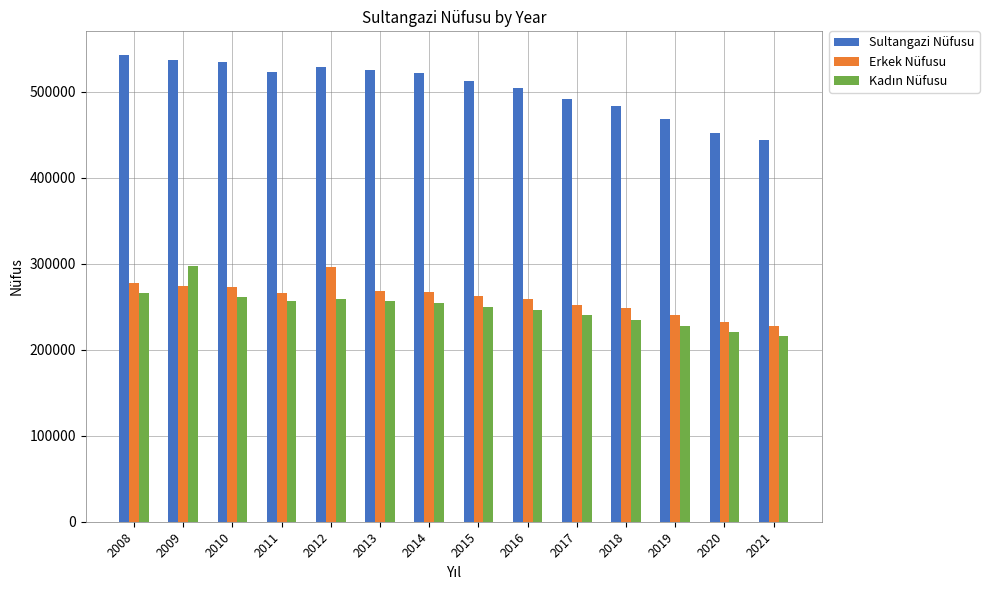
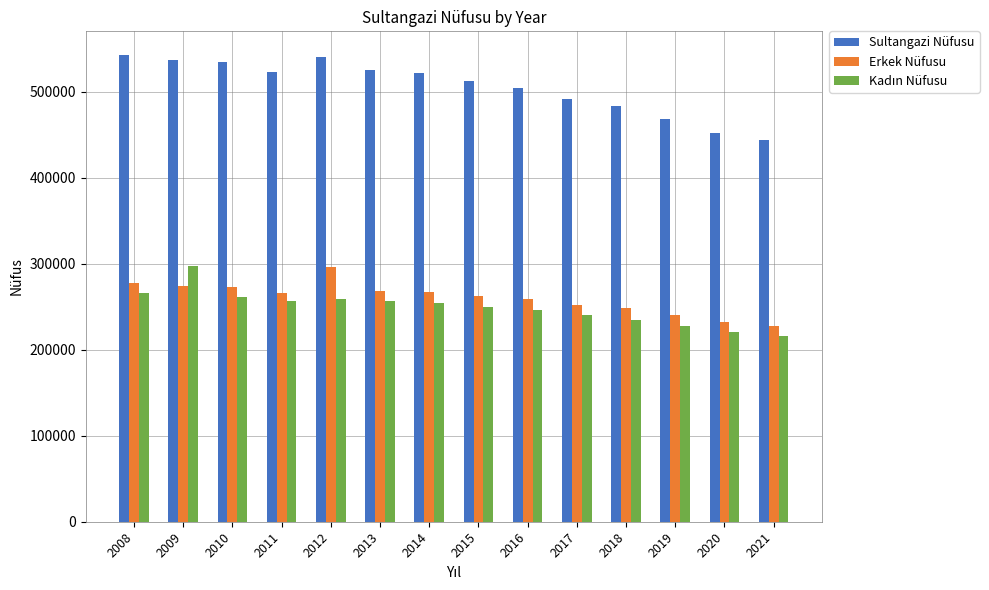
Sultangazi Nüfusu, 2012: 530000 -> 540000
